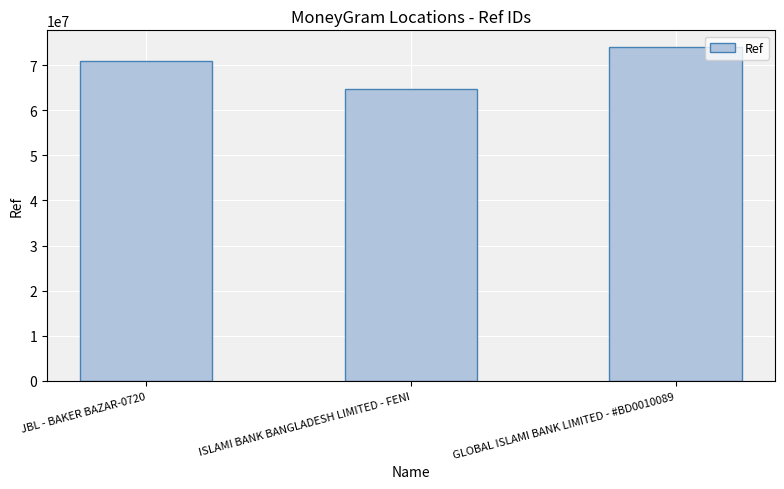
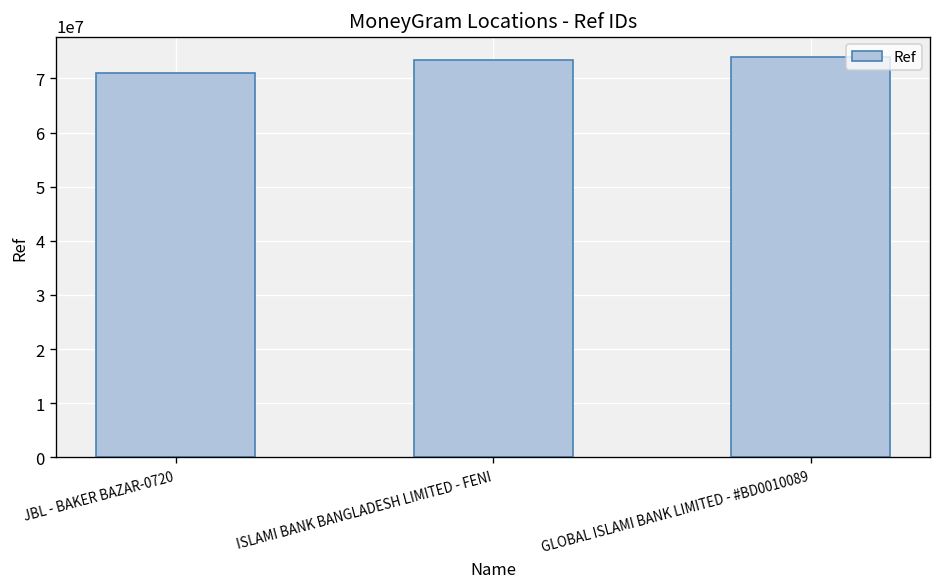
ISLAMI BANK BANGLADESH LIMITED - FENI: 65000000 -> 73000000
